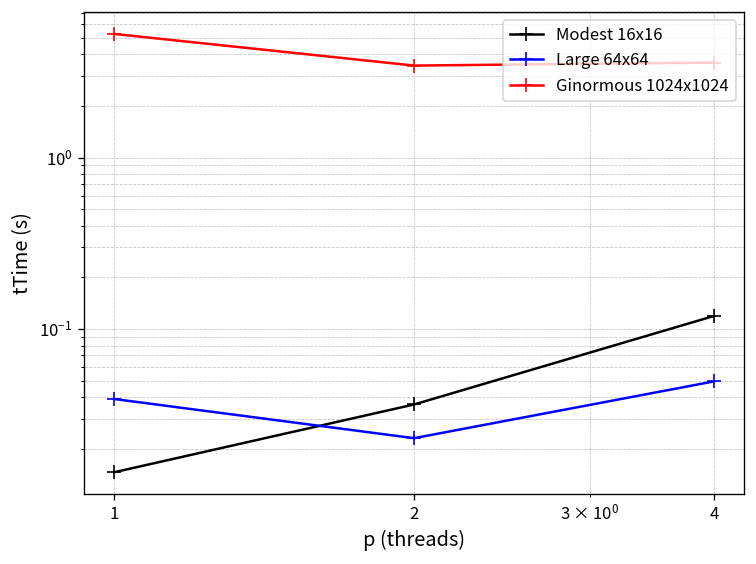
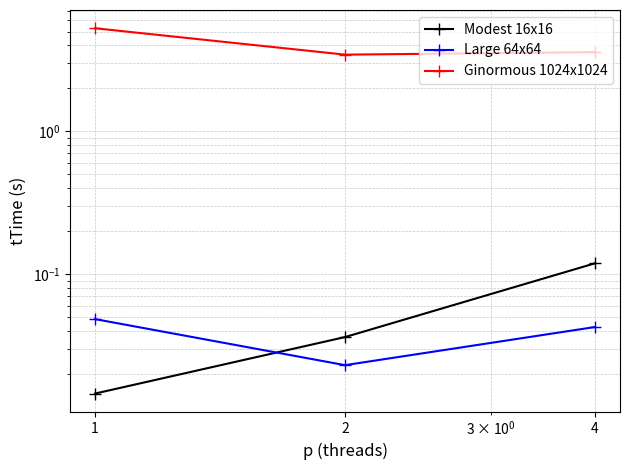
Large 64x64, 1: 0.039 -> 0.048
Large 64x64, 4: 0.049 -> 0.043
